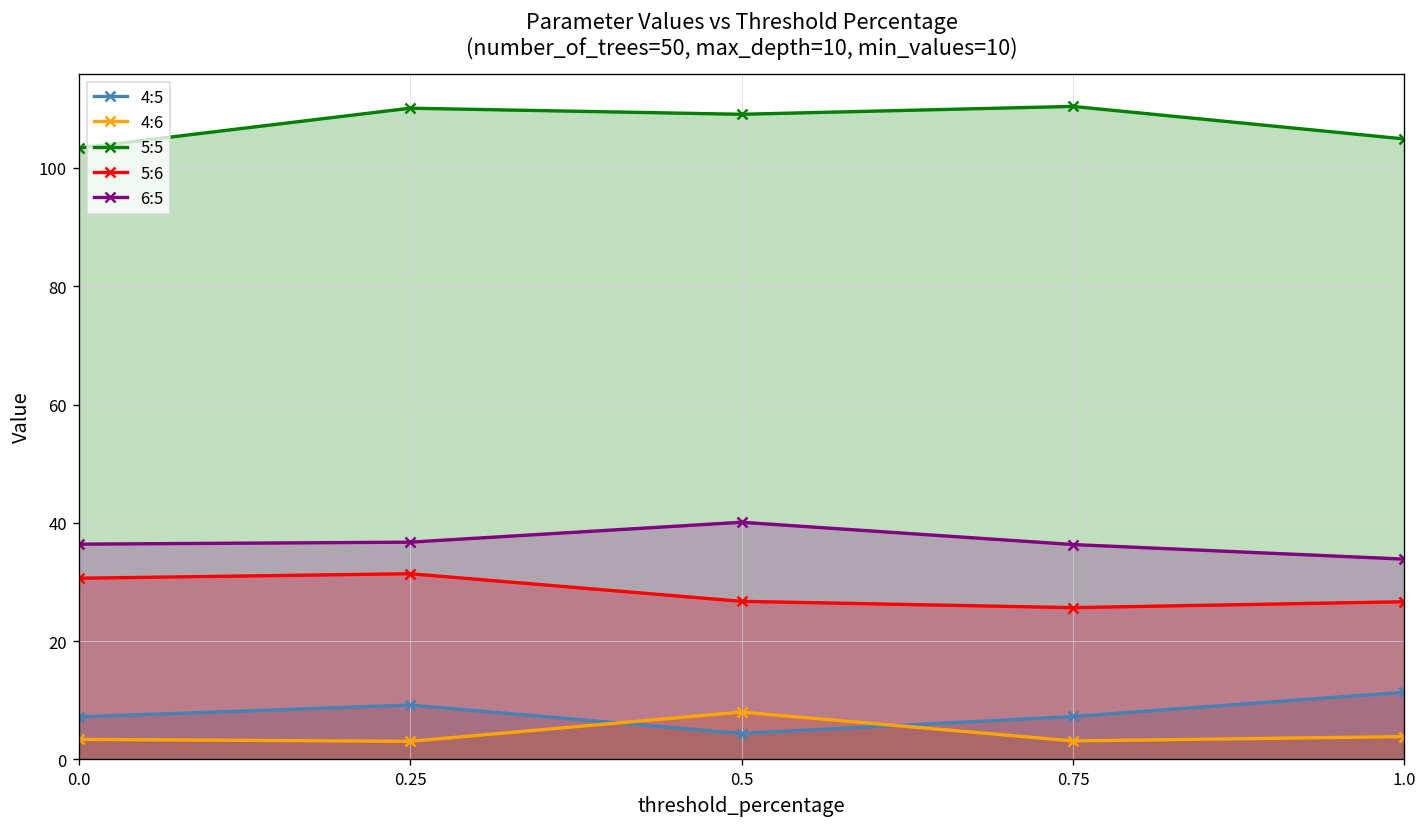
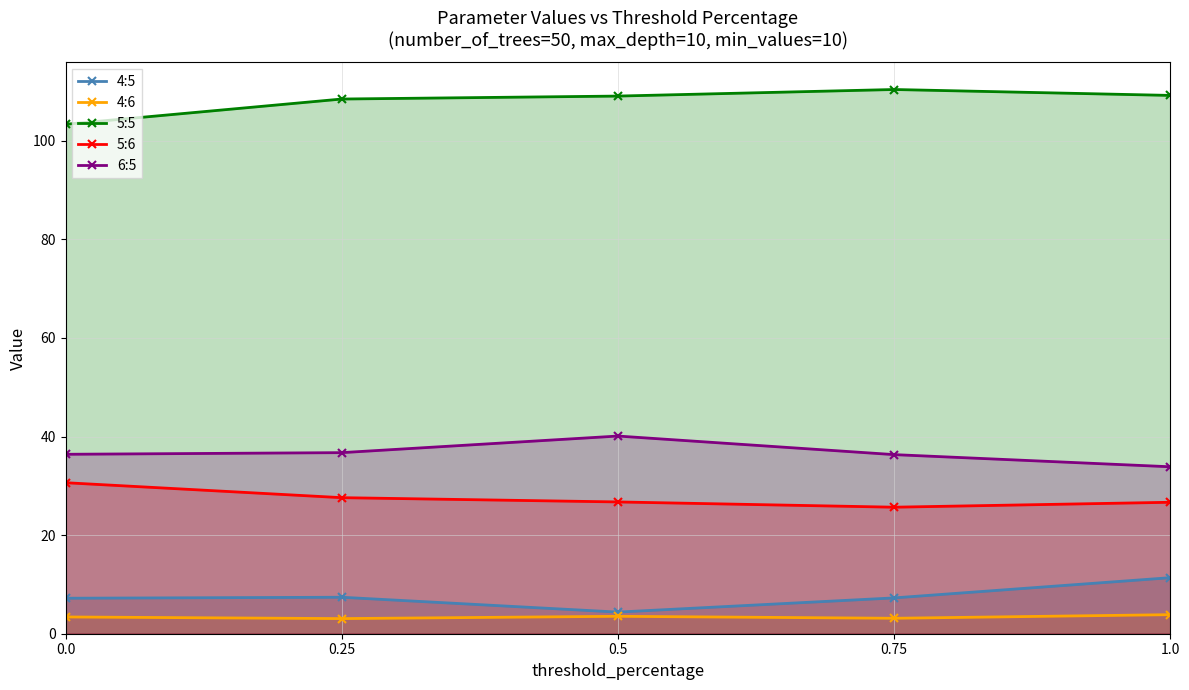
4:5, 0.25: 9 -> 7
5:5, 0.25: 110 -> 108
5:6, 0.25: 31 -> 28
4:6, 0.5: 8 -> 4
5:5, 1.0: 105 -> 109
